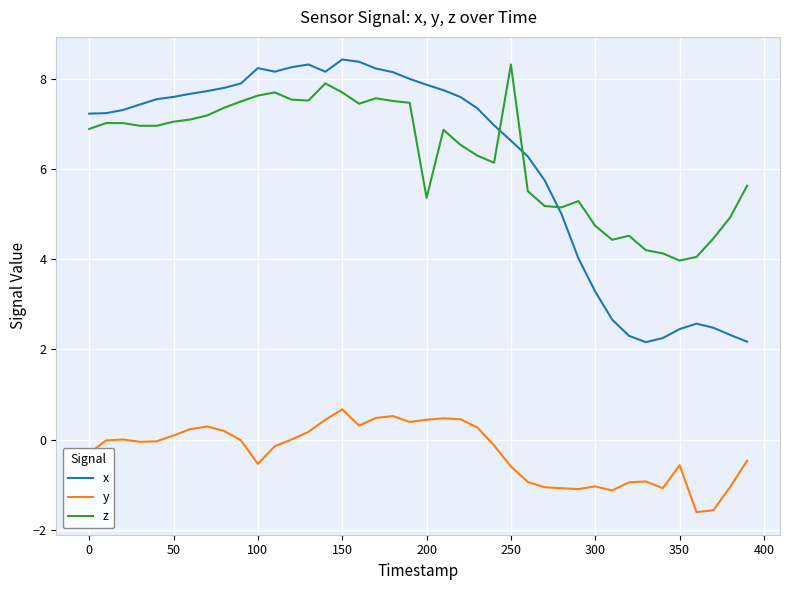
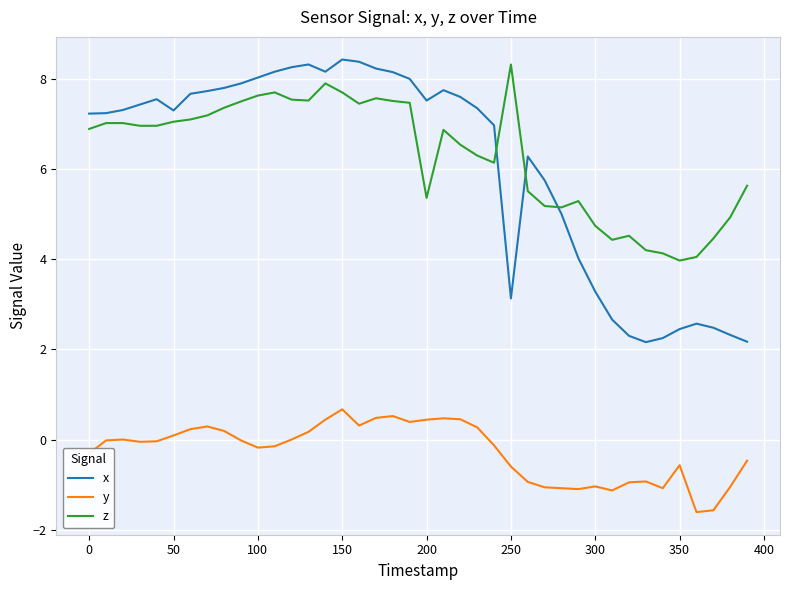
x, 50: 7.6 -> 7.3
x, 100: 8.2 -> 8.0
y, 100: -0.5 -> -0.2
x, 200: 7.9 -> 7.5
x, 250: 6.6 -> 3.1
